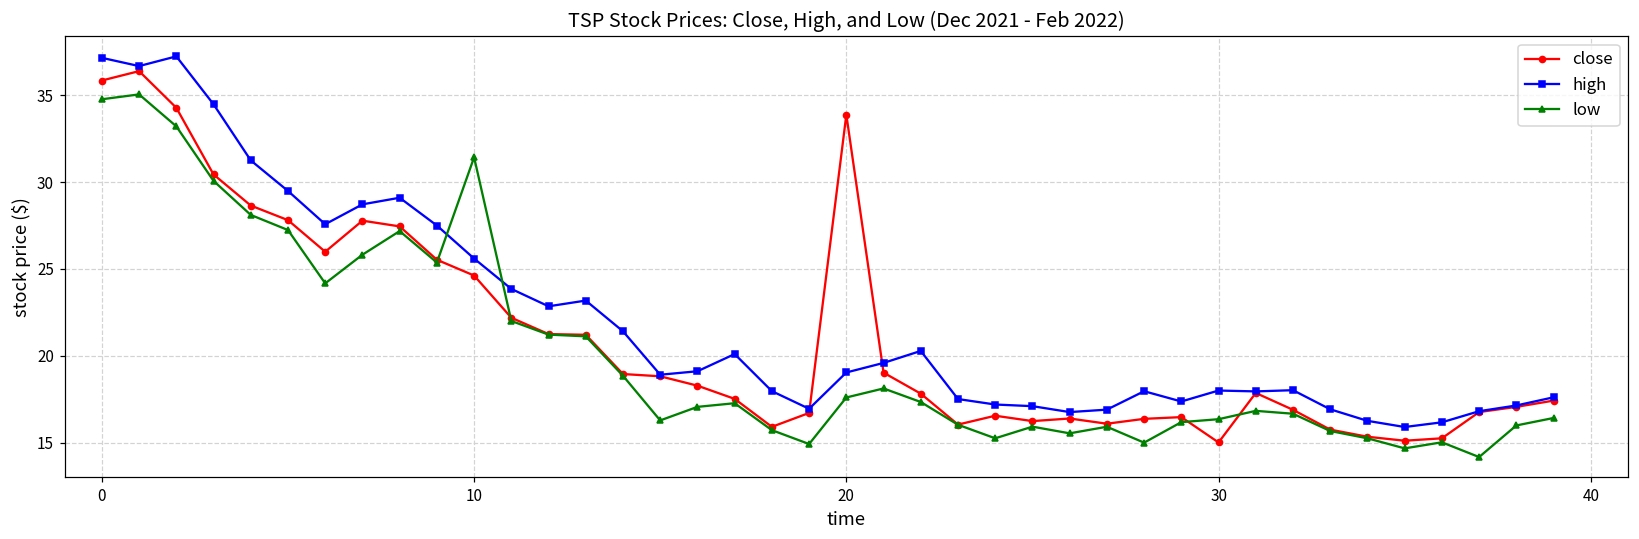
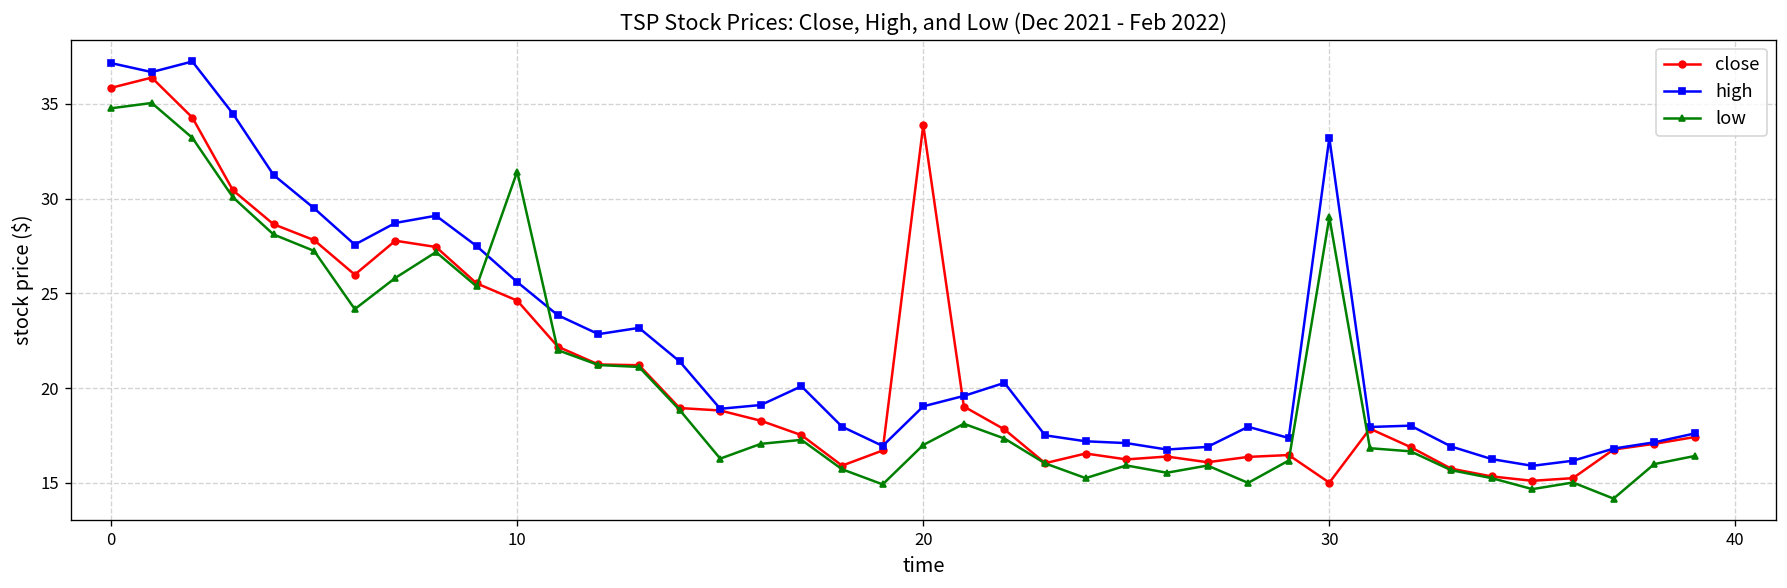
low, 20: 17.6 -> 17.0
high, 30: 18.0 -> 33.2
low, 30: 16.4 -> 29.0
